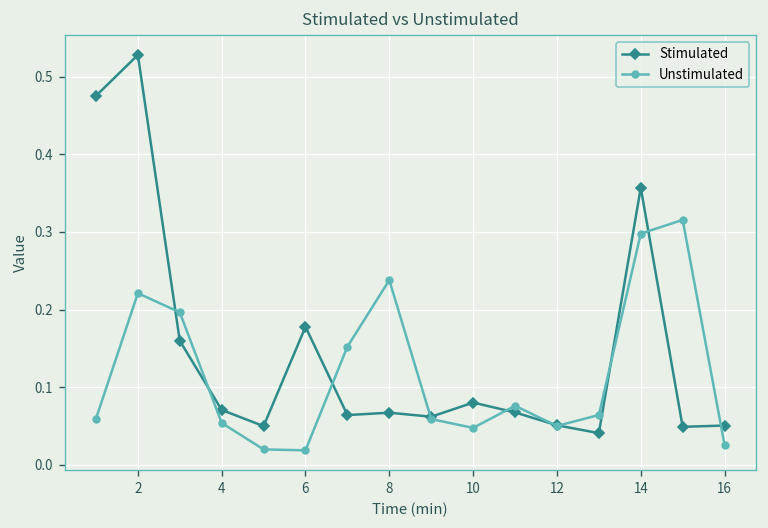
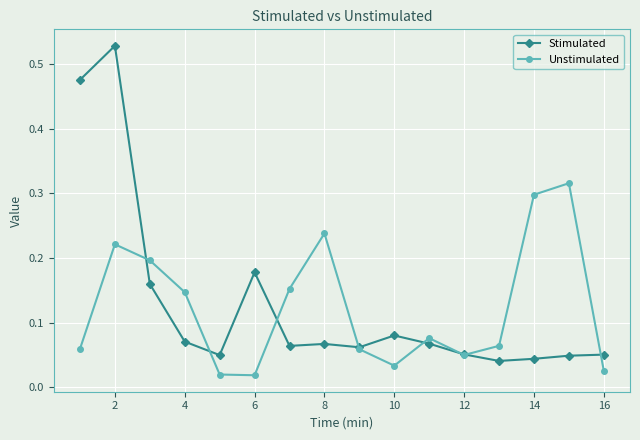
Unstimulated, 4: 0.05 -> 0.15
Unstimulated, 10: 0.05 -> 0.03
Stimulated, 14: 0.36 -> 0.04
